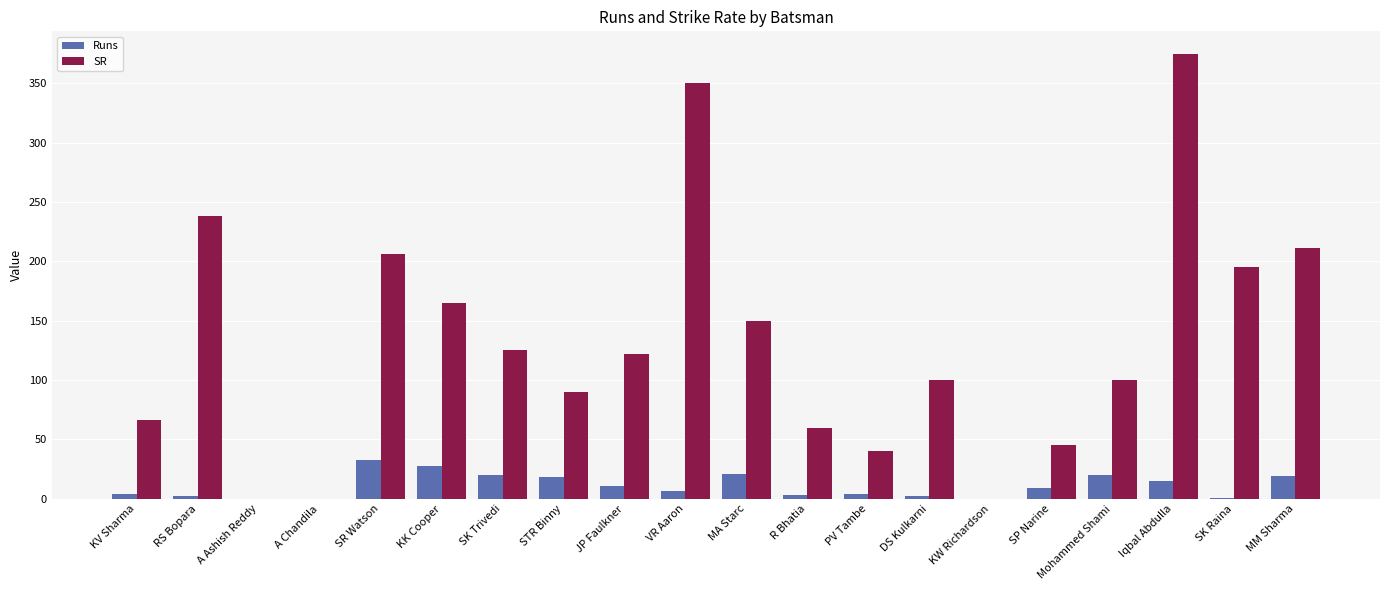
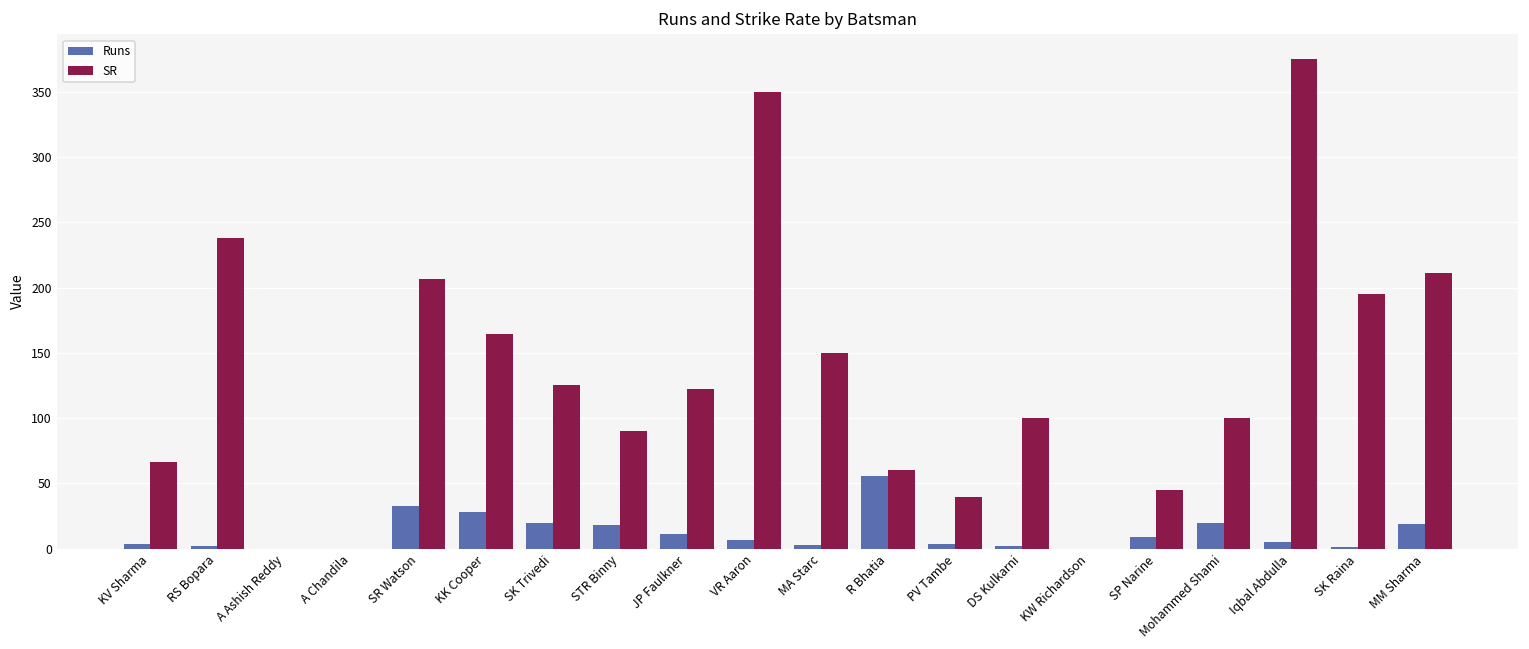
Runs, MA Starc: 21 -> 3
Runs, R Bhatia: 3 -> 56
Runs, Iqbal Abdulla: 15 -> 5
